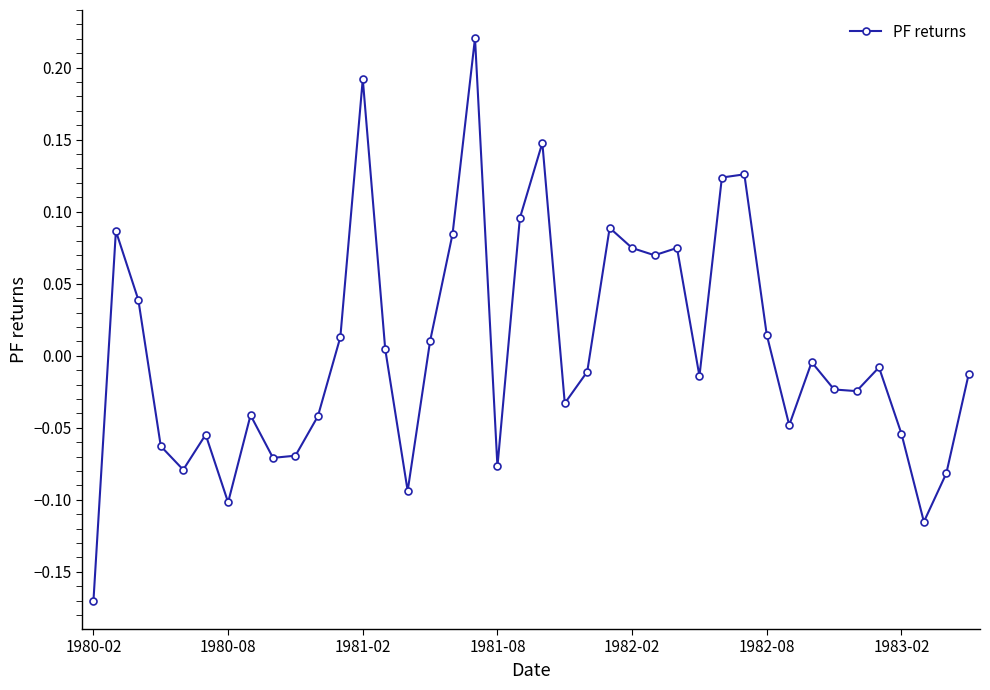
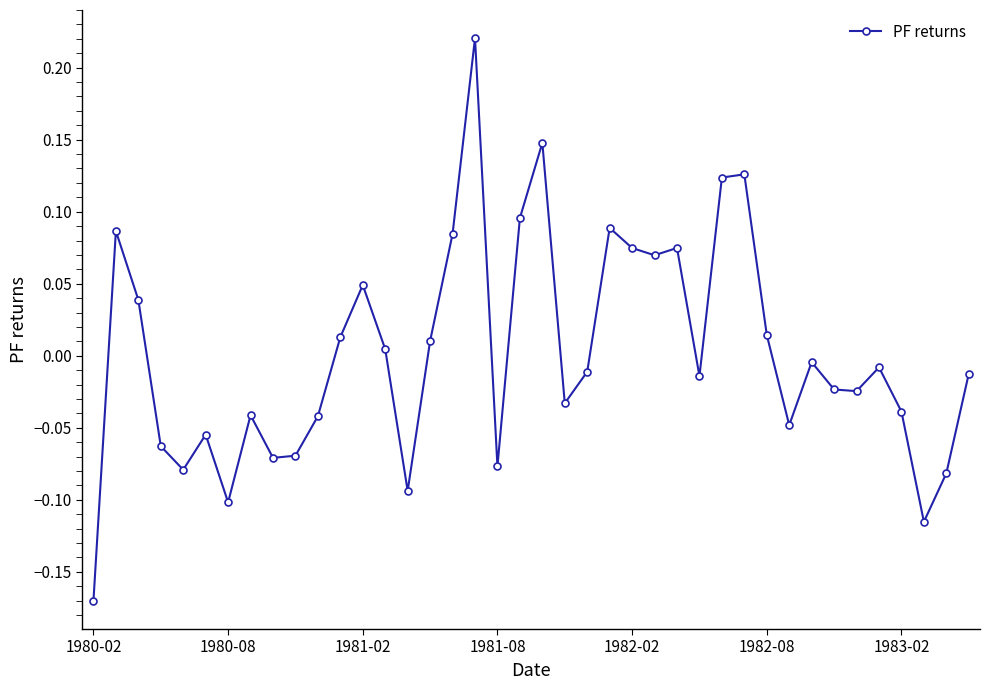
1981-02: 0.192 -> 0.049
1983-02: -0.054 -> -0.039
